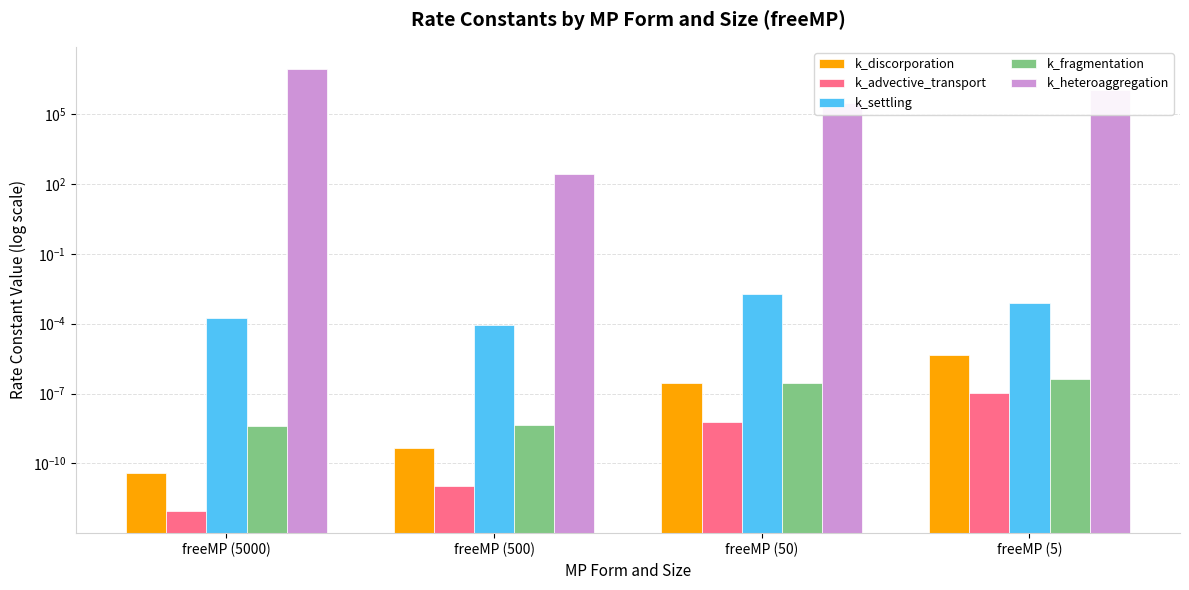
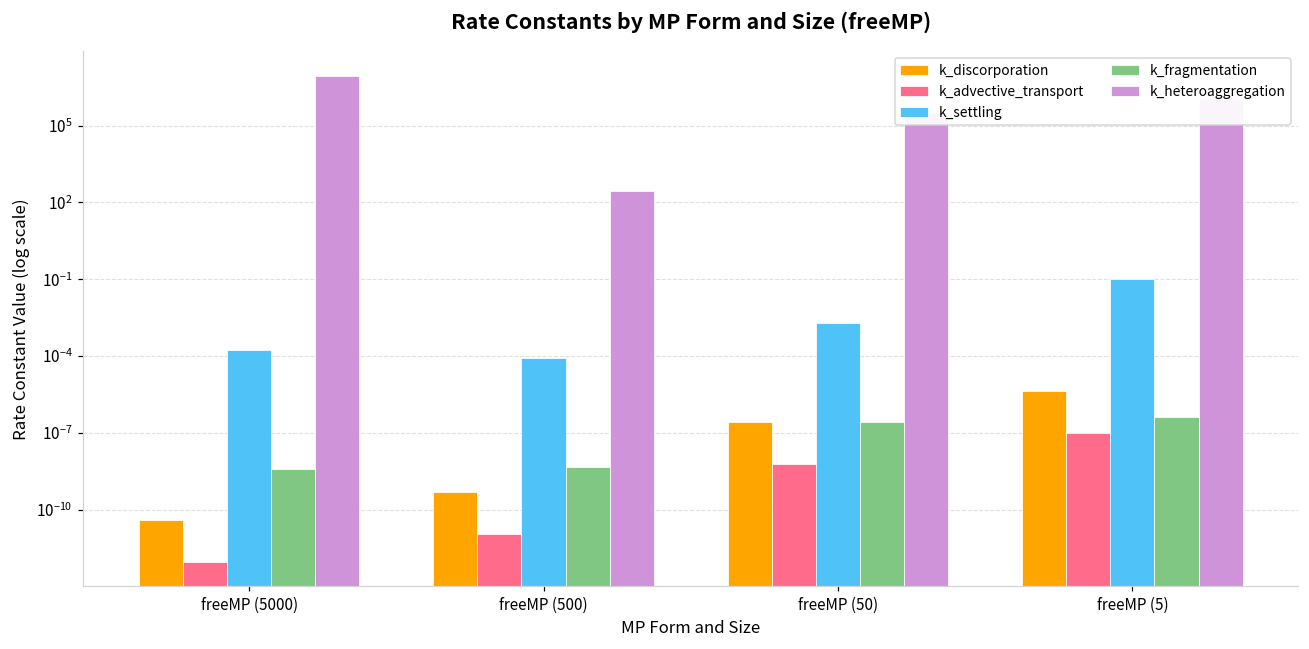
k_settling, freeMP (5): 0.0007 -> 0.1
